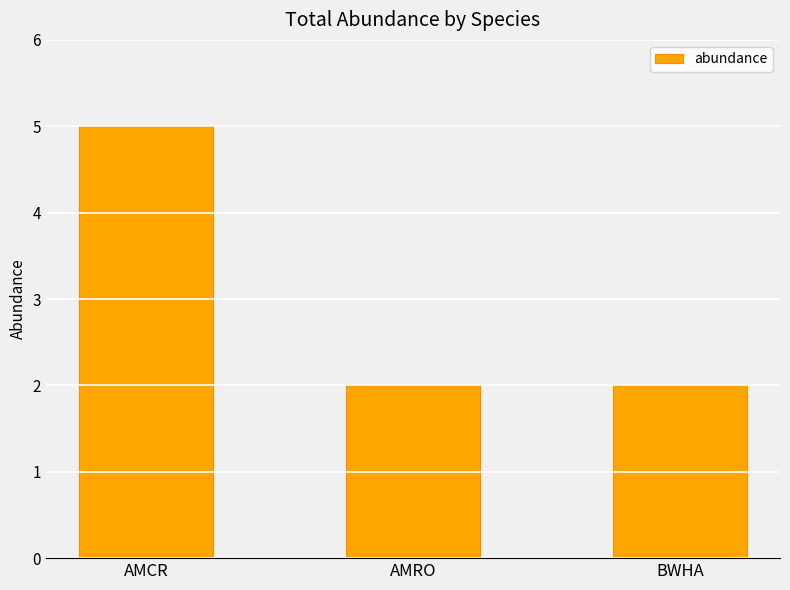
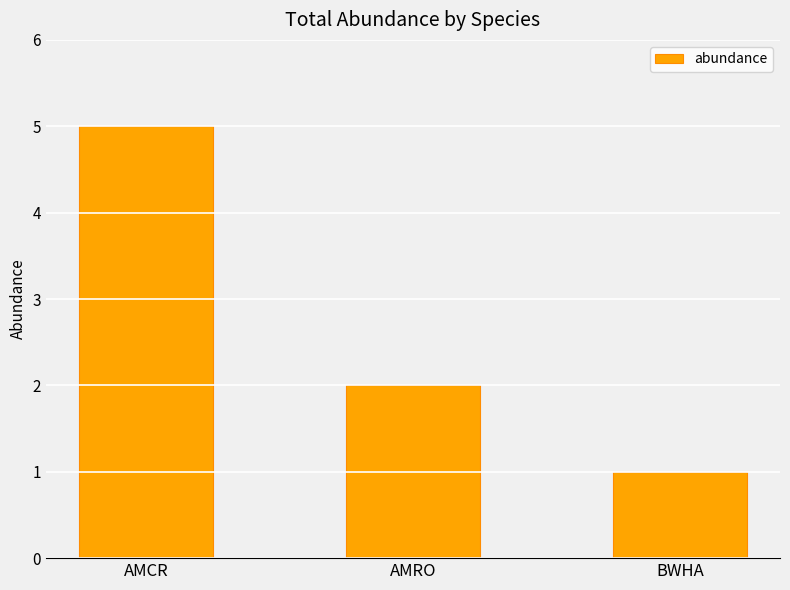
BWHA: 2 -> 1
